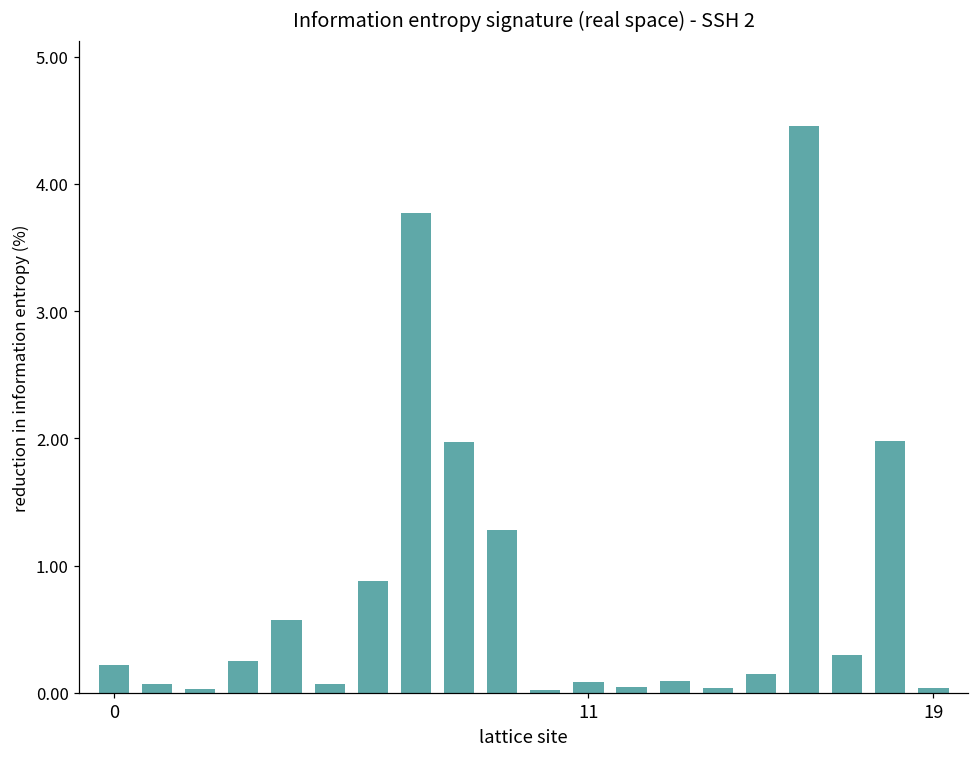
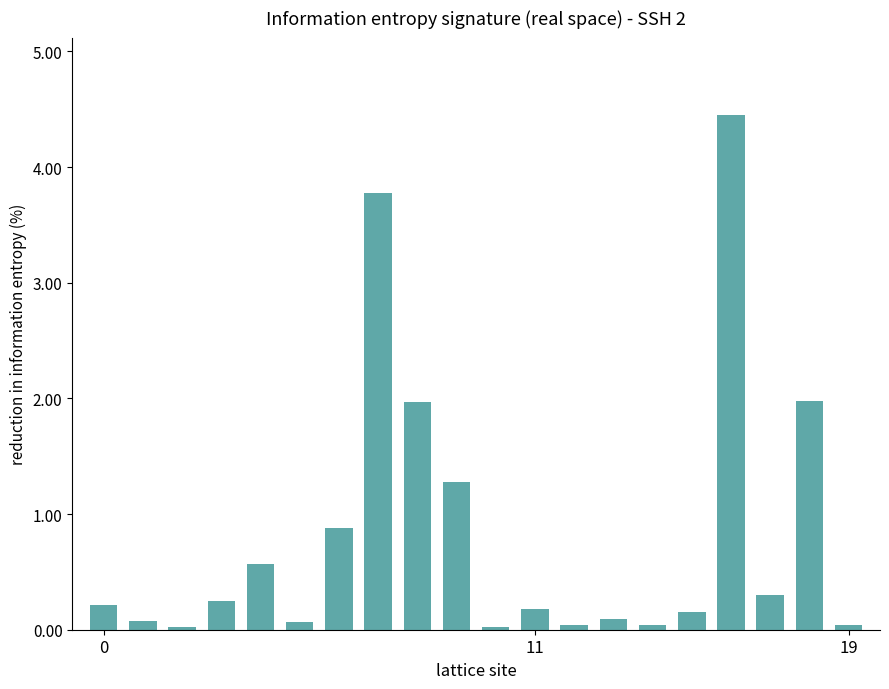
11: 0.08 -> 0.18
